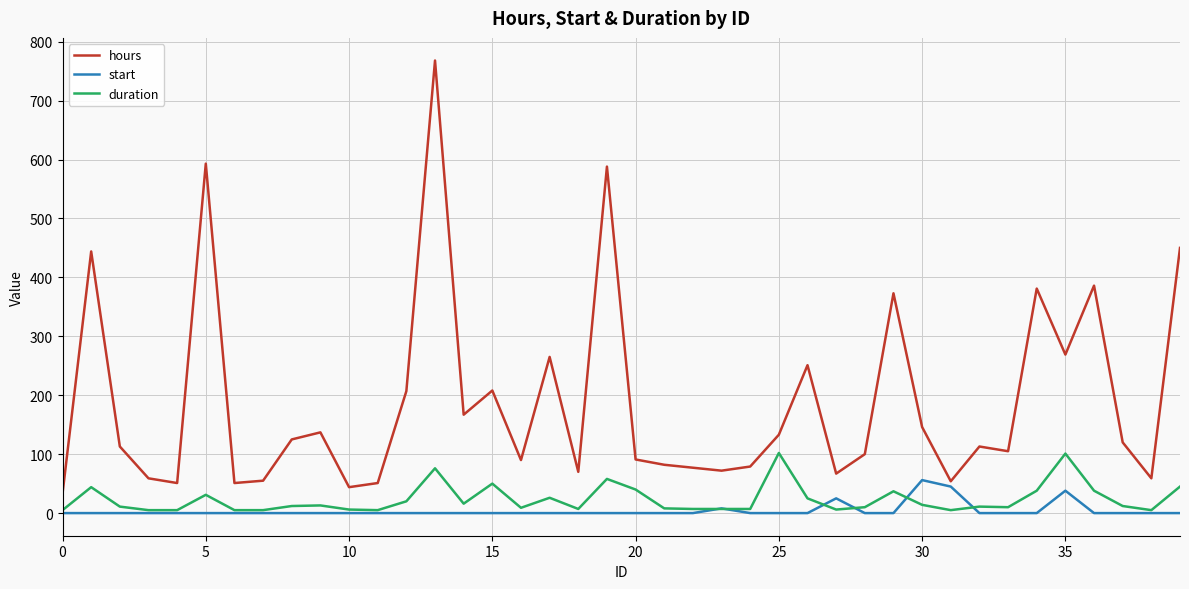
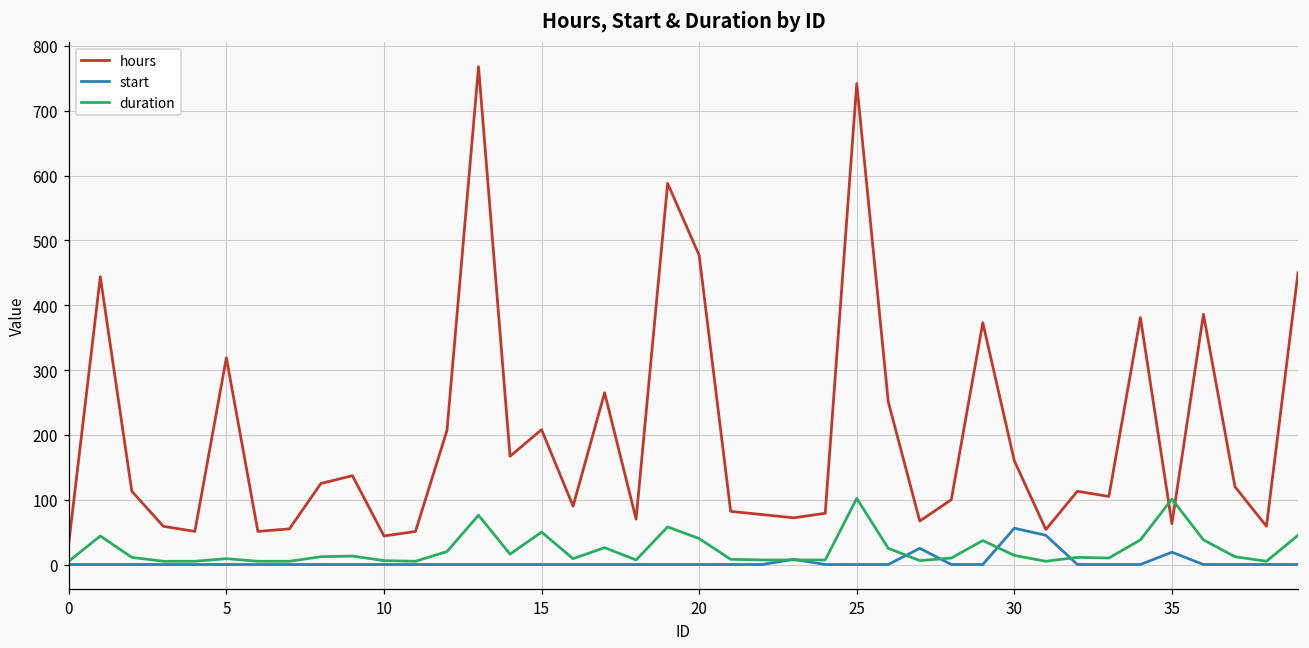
hours, 5: 590 -> 320
duration, 5: 30 -> 10
hours, 20: 90 -> 480
hours, 25: 130 -> 740
hours, 30: 150 -> 160
hours, 35: 270 -> 60
start, 35: 40 -> 20
